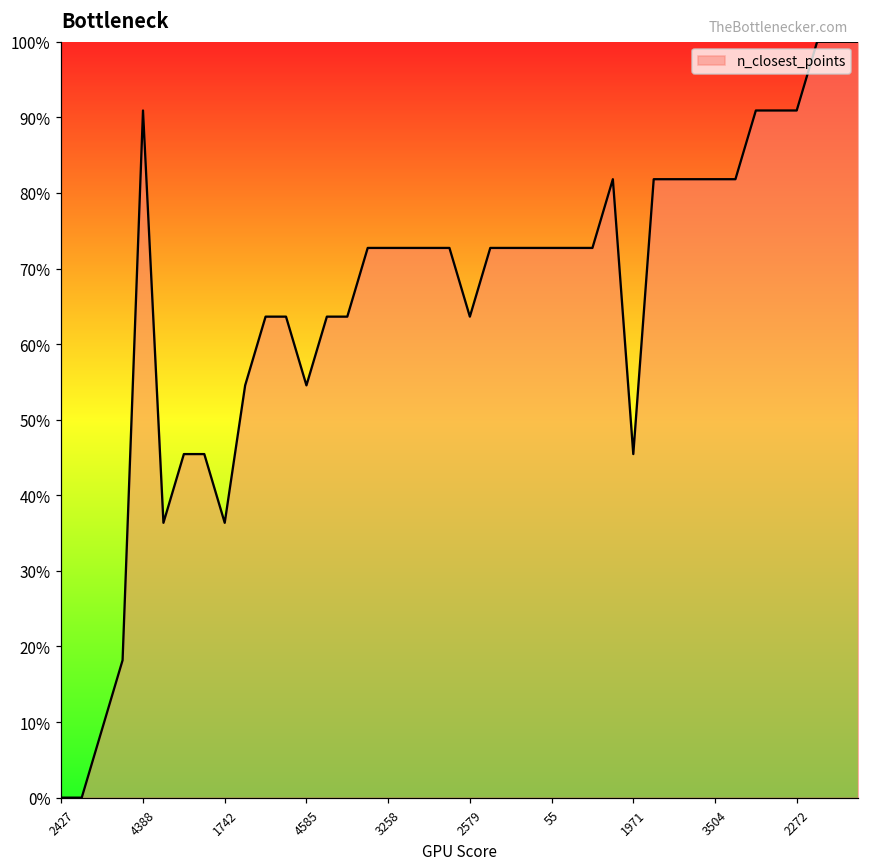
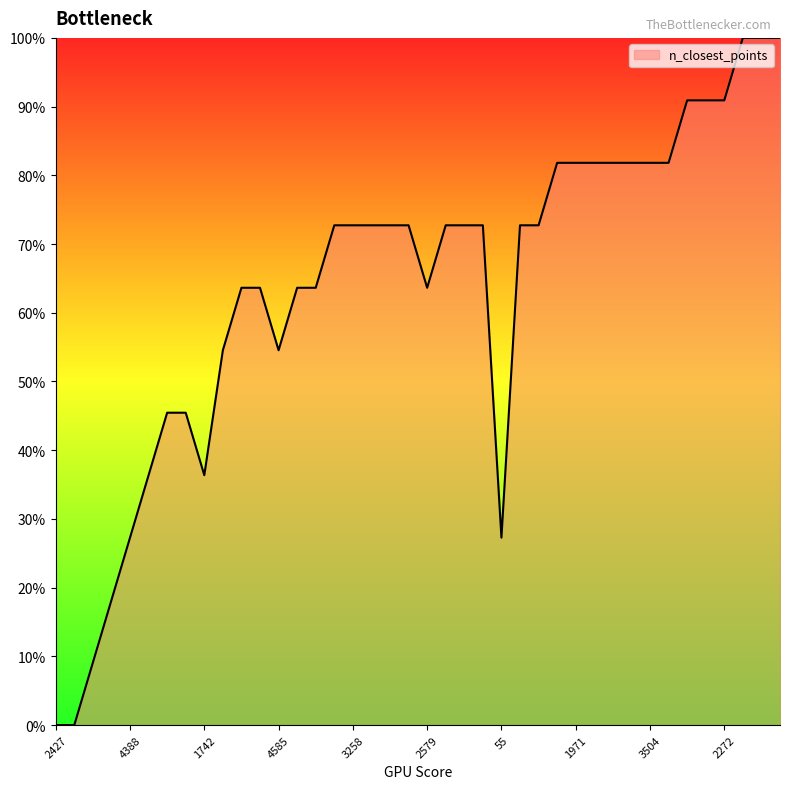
4388: 91% -> 27%
55: 73% -> 27%
1971: 45% -> 82%
